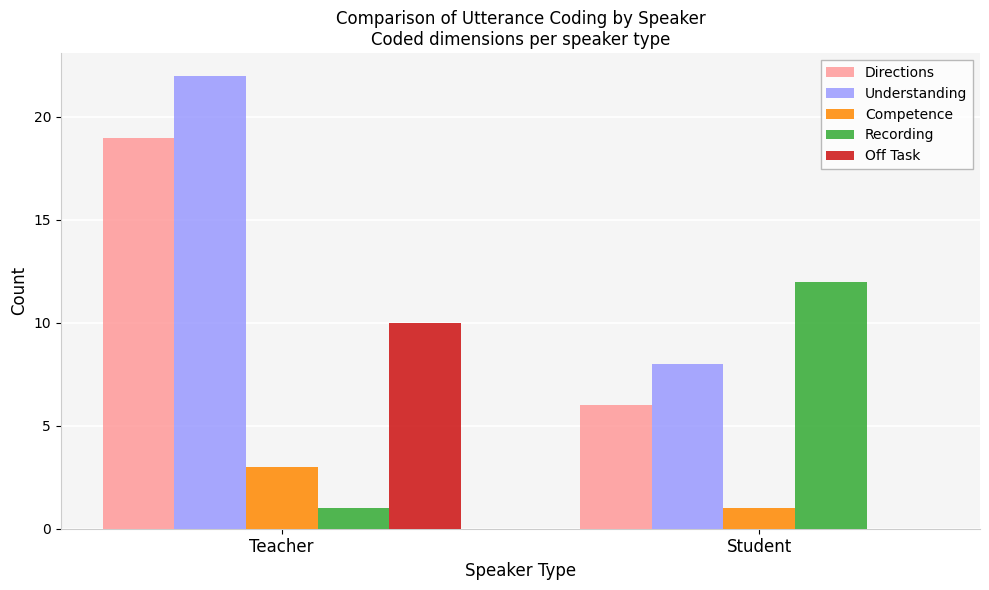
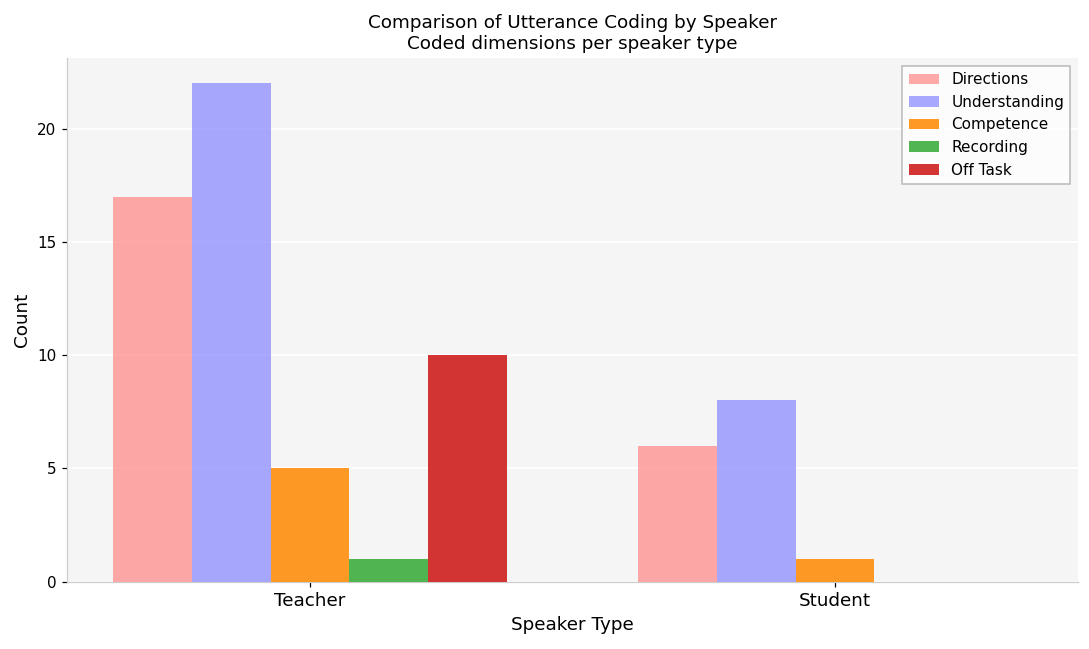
Directions, Teacher: 19 -> 17
Competence, Teacher: 3 -> 5
Recording, Student: 12 -> 0
